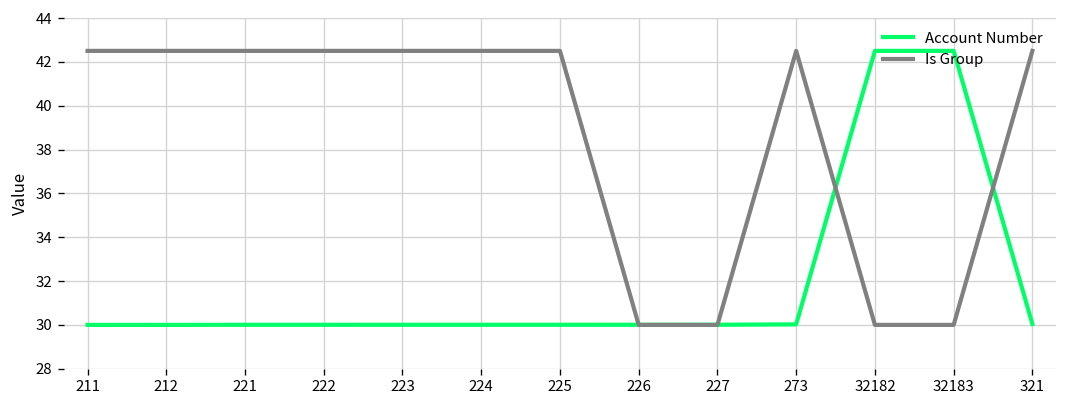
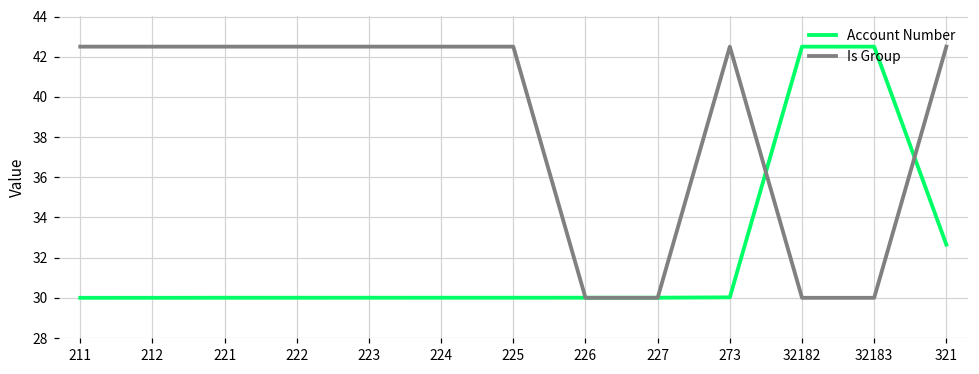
Account Number, 321: 30.0 -> 32.6
